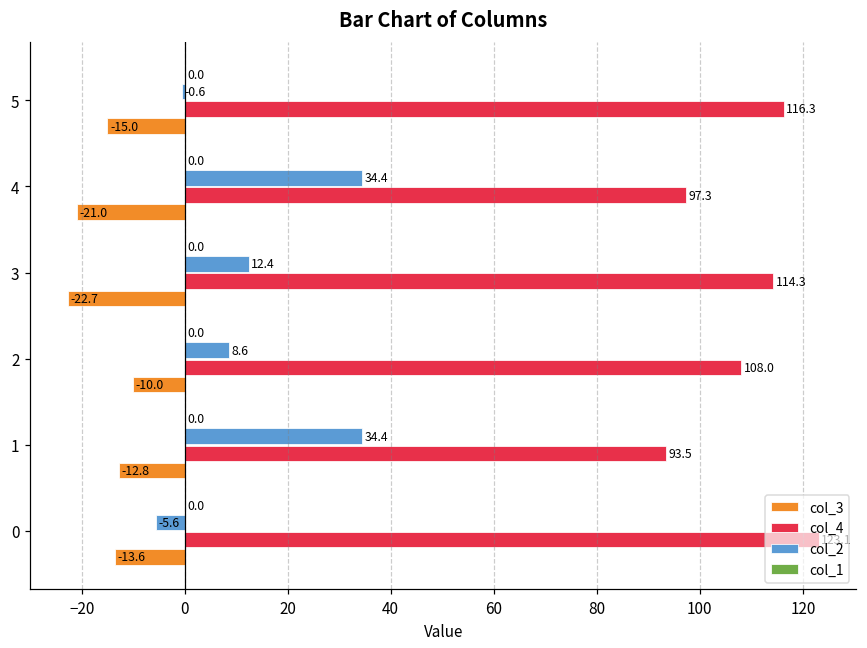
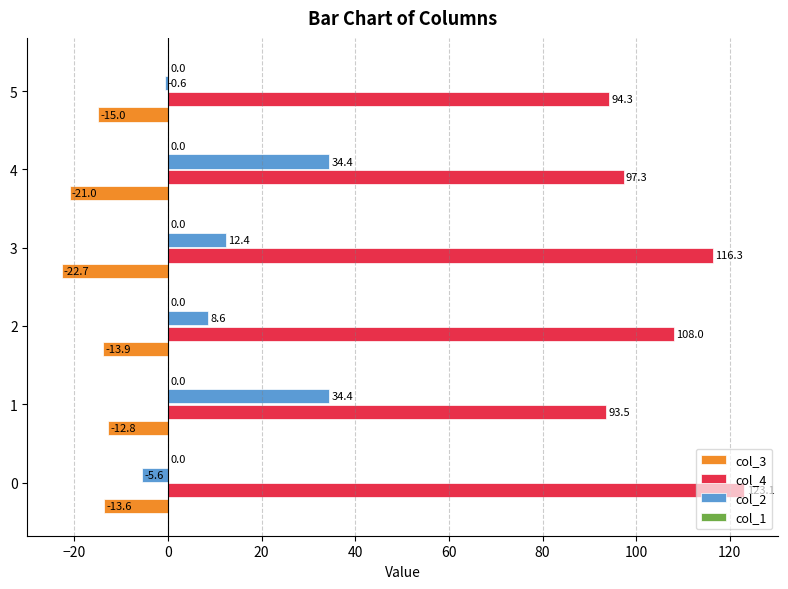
col_4, 5: 116.3 -> 94.3
col_4, 3: 114.3 -> 116.3
col_3, 2: -10.0 -> -13.9
